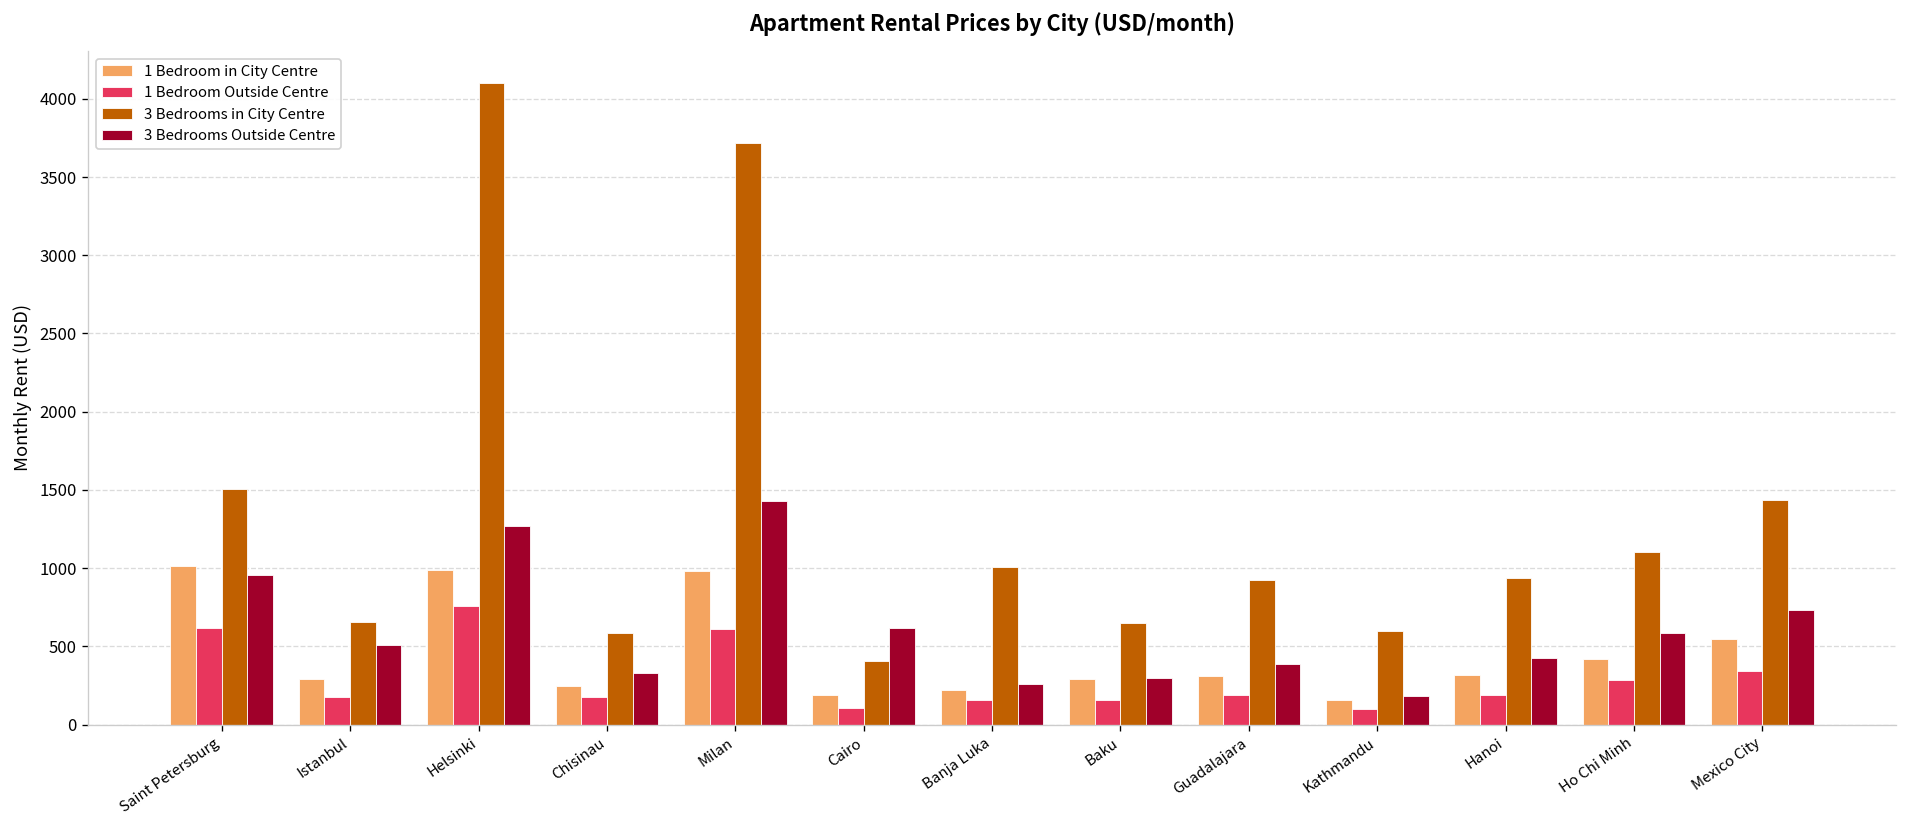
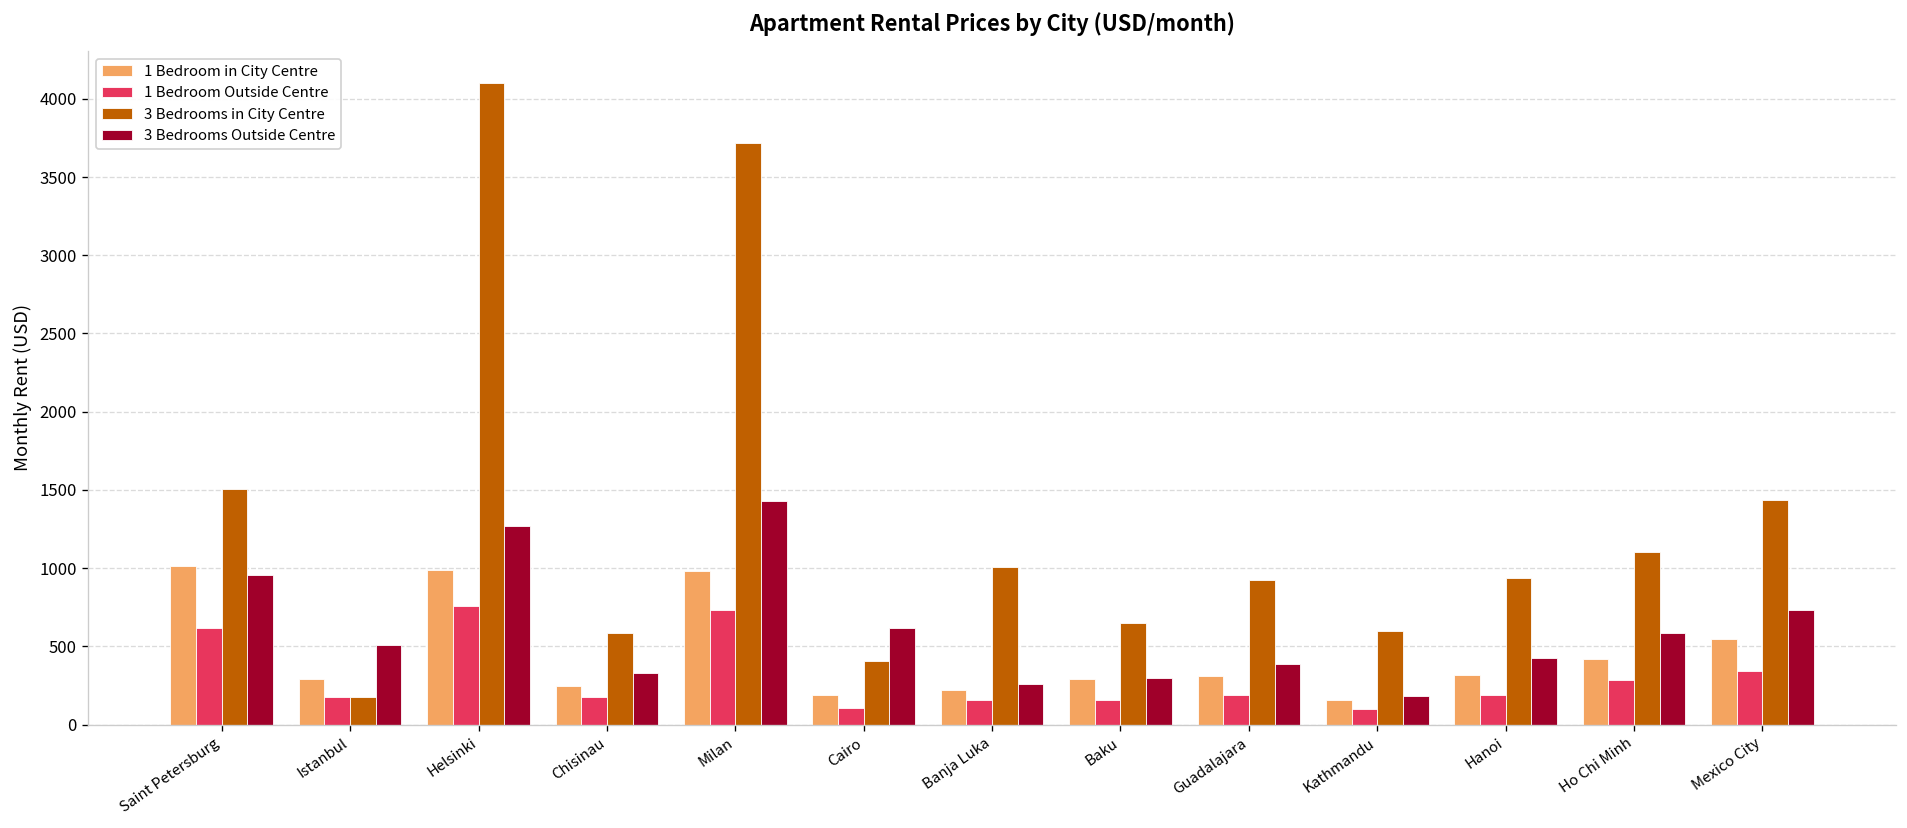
3 Bedrooms in City Centre, Istanbul: 660 -> 170
1 Bedroom Outside Centre, Milan: 610 -> 730
